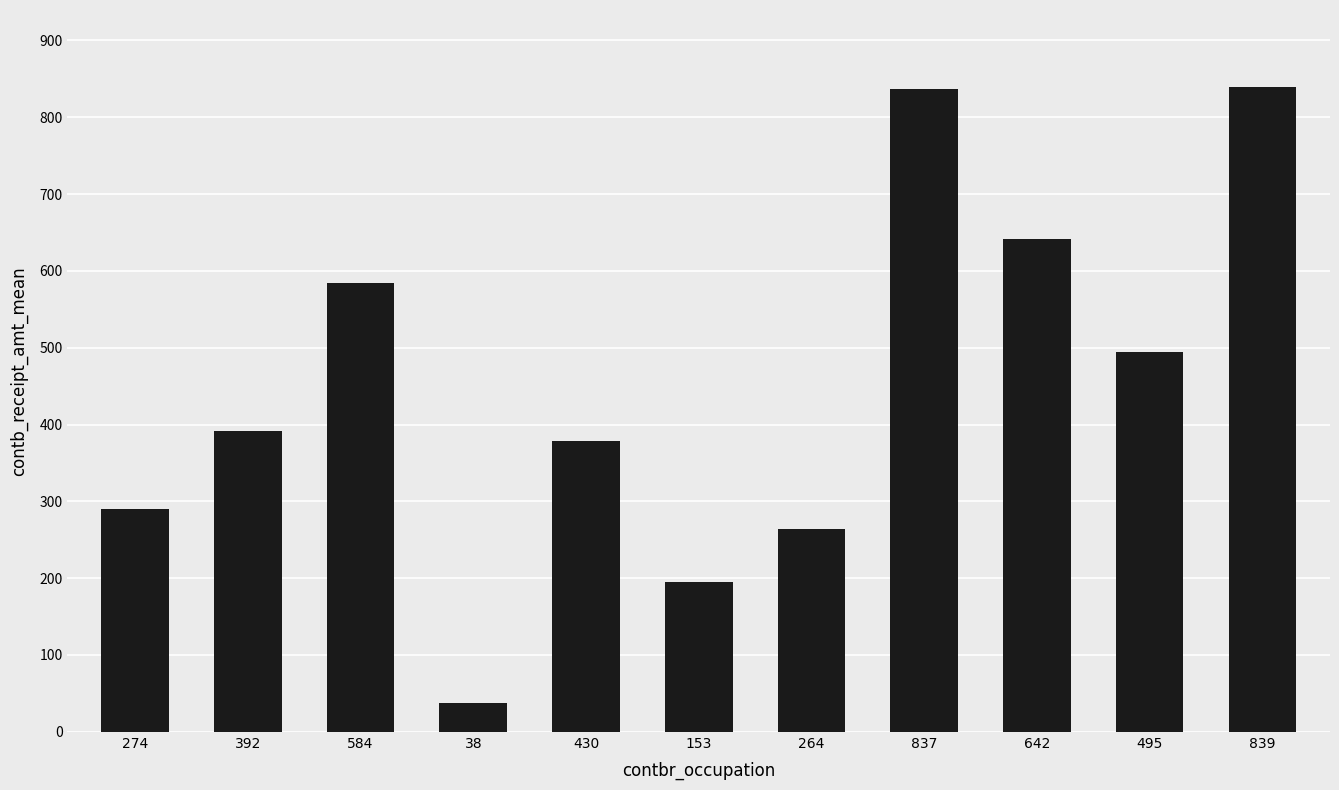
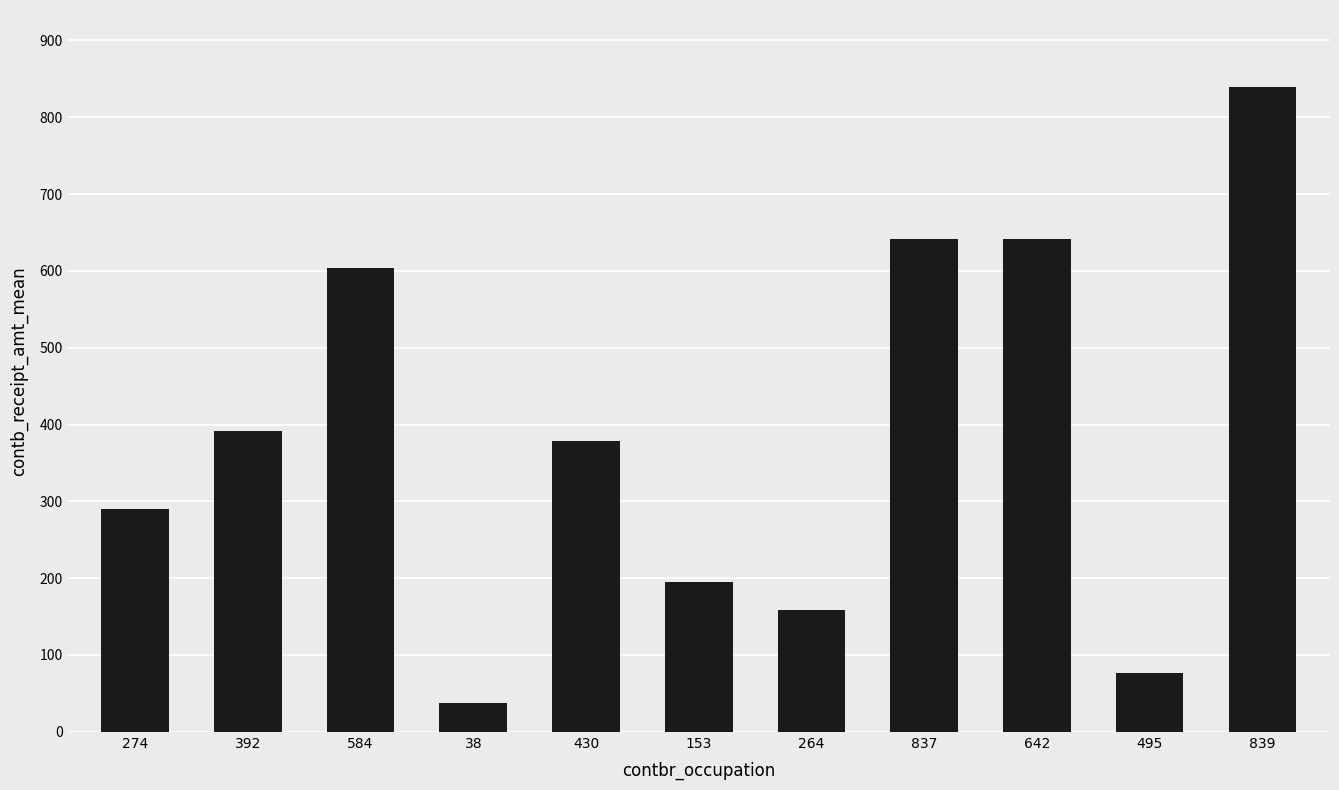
584: 580 -> 600
264: 260 -> 160
837: 840 -> 640
495: 500 -> 80
